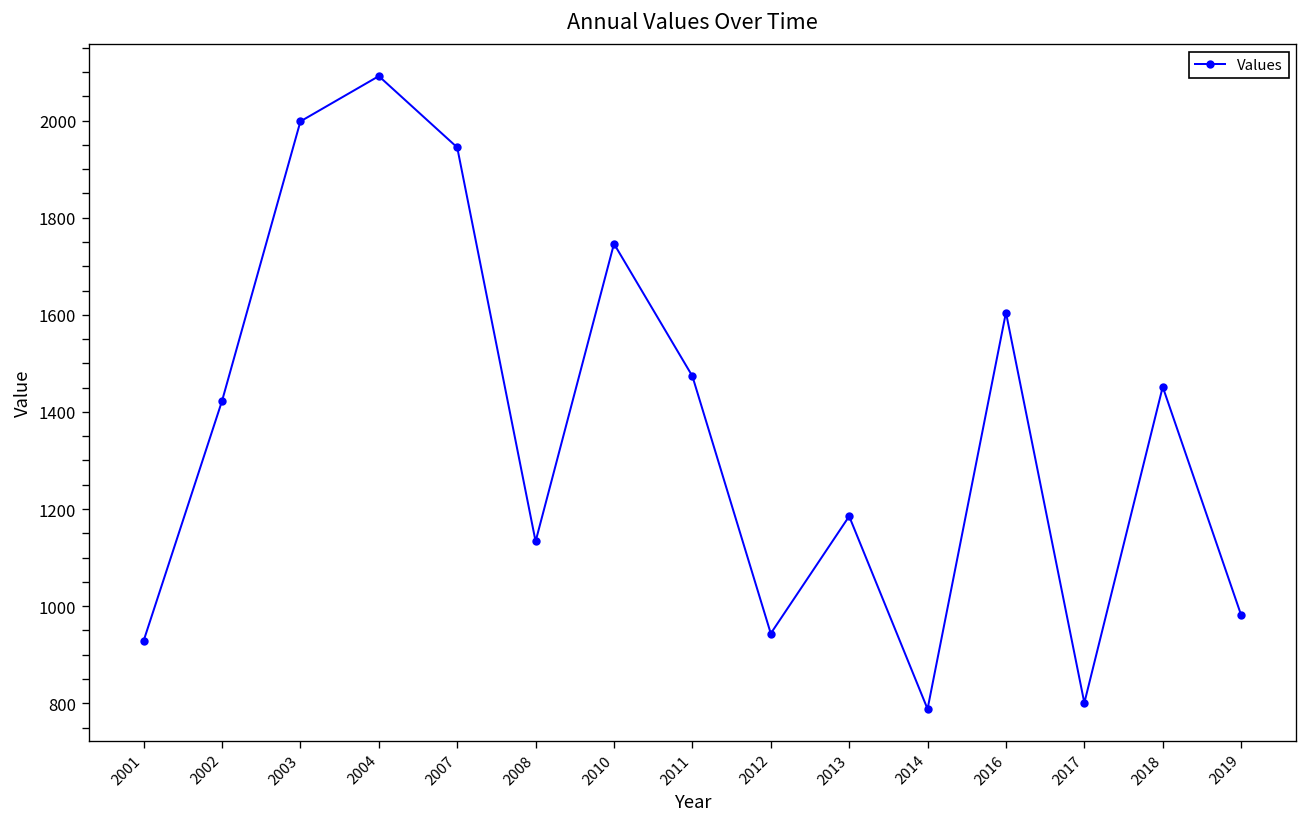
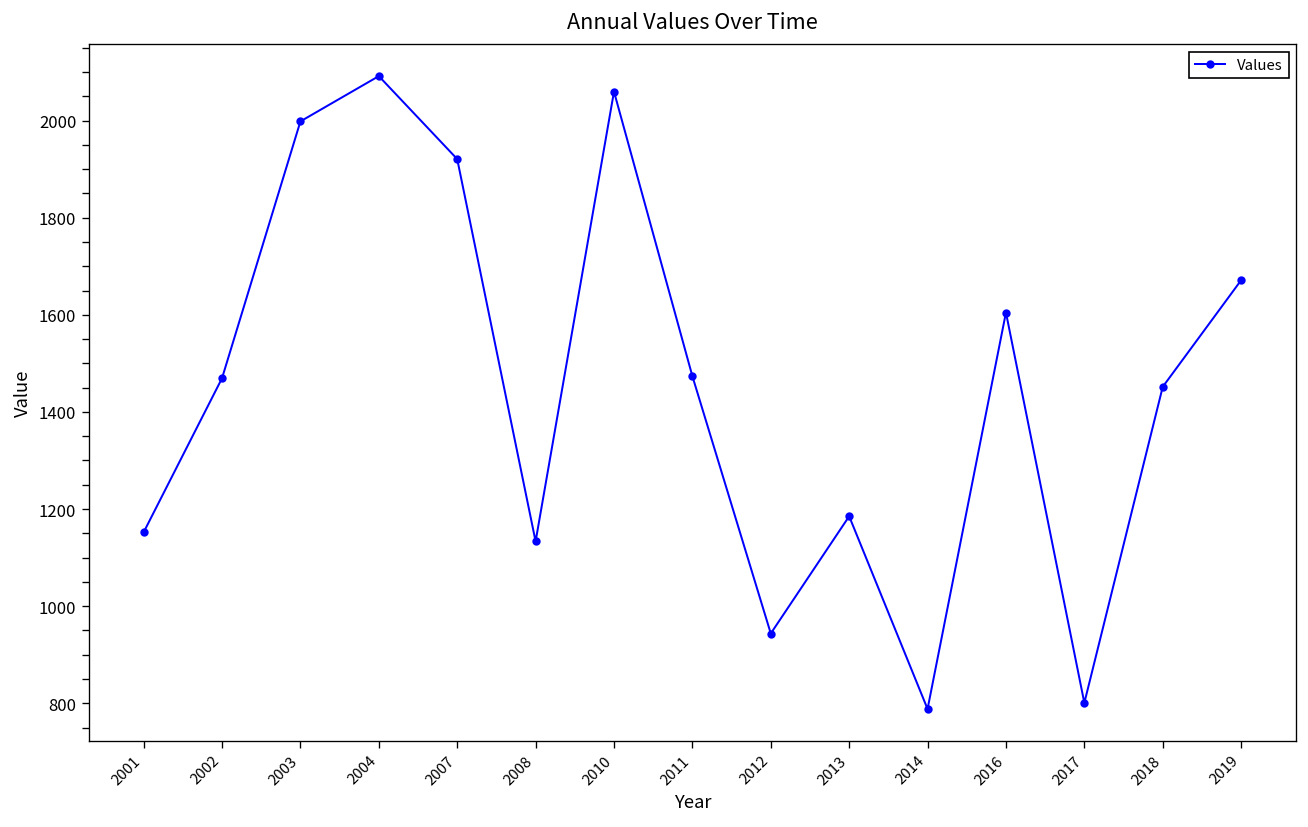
2001: 930 -> 1150
2002: 1420 -> 1470
2007: 1940 -> 1920
2010: 1750 -> 2060
2019: 980 -> 1670
